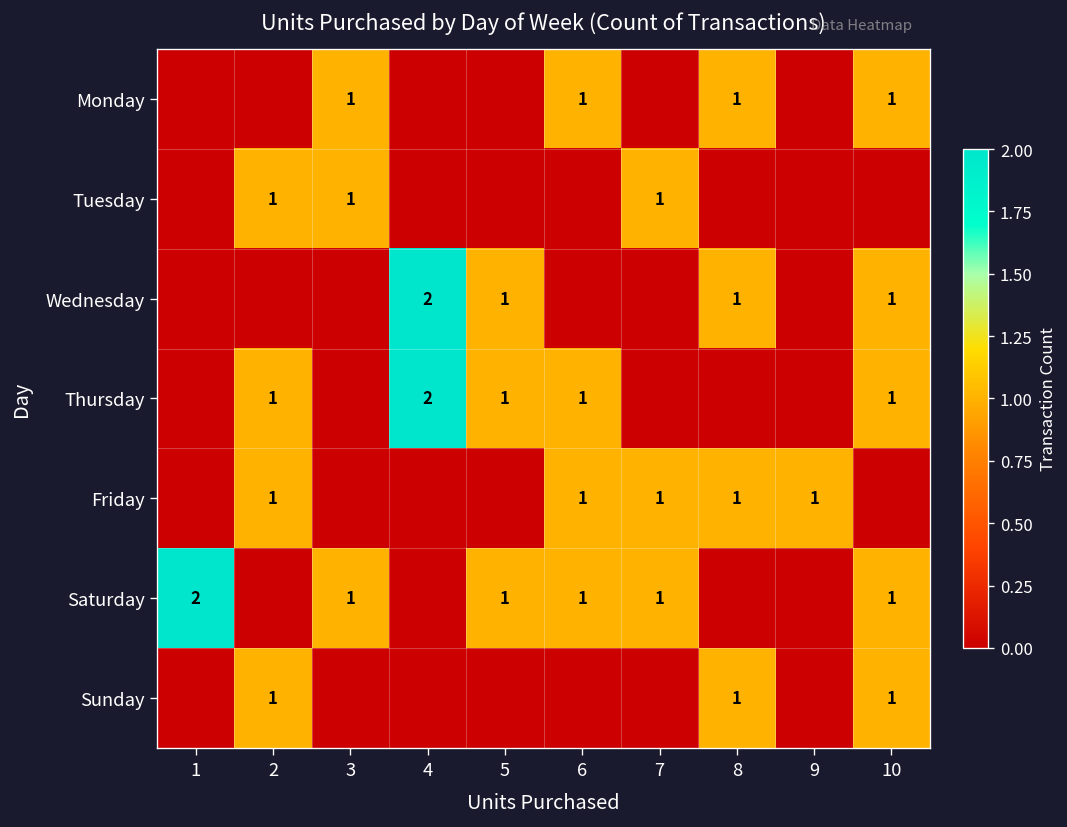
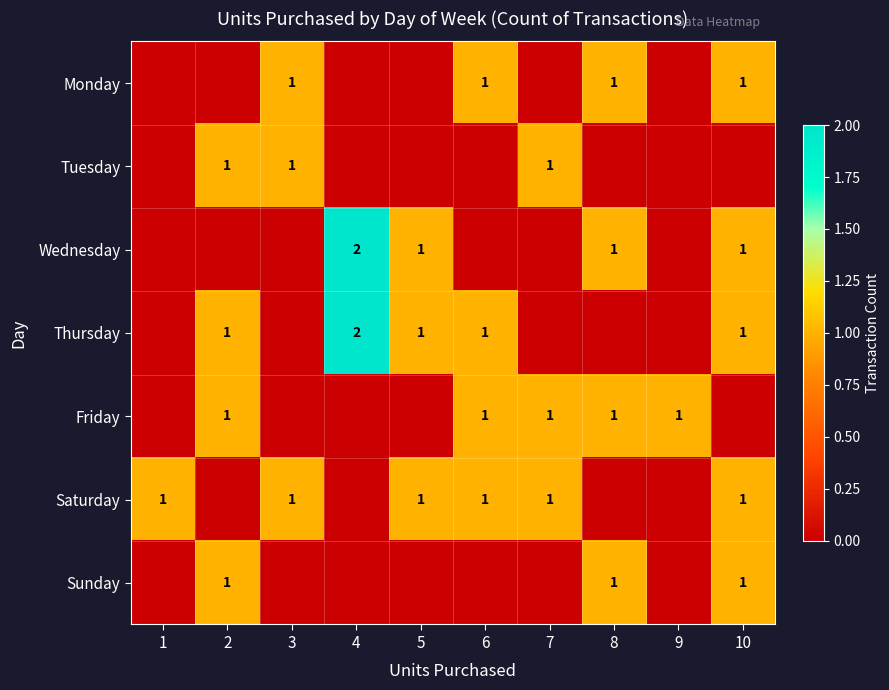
Saturday, 1: 2 -> 1
